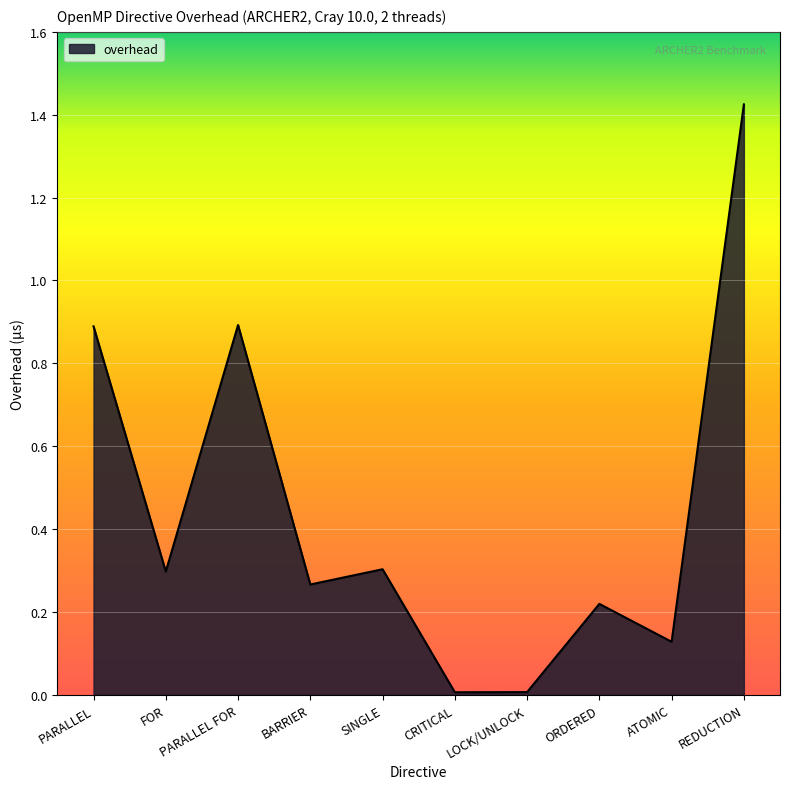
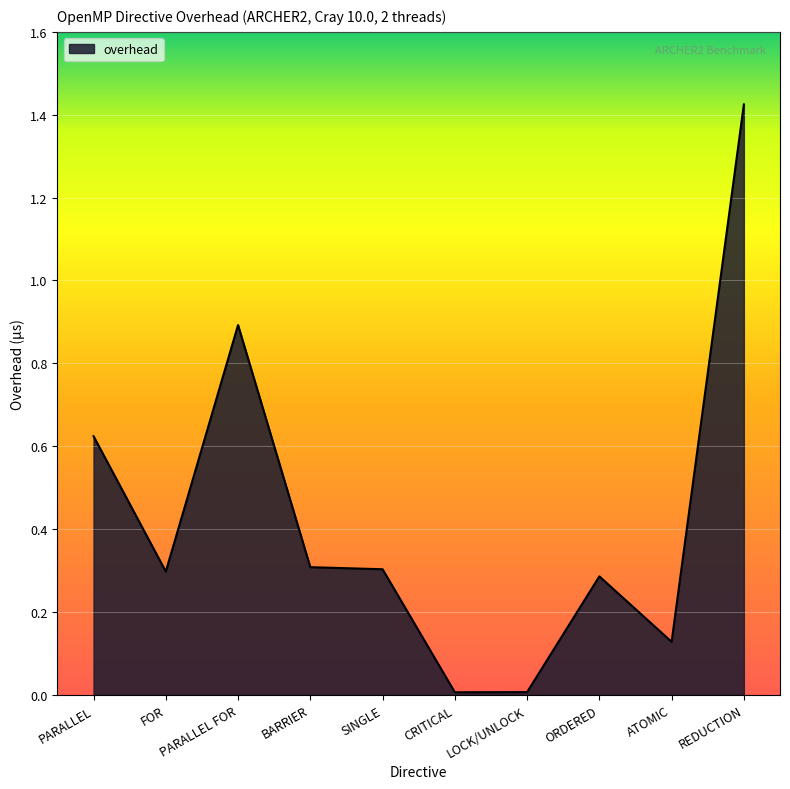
PARALLEL: 0.89 -> 0.62
BARRIER: 0.27 -> 0.31
ORDERED: 0.22 -> 0.29
